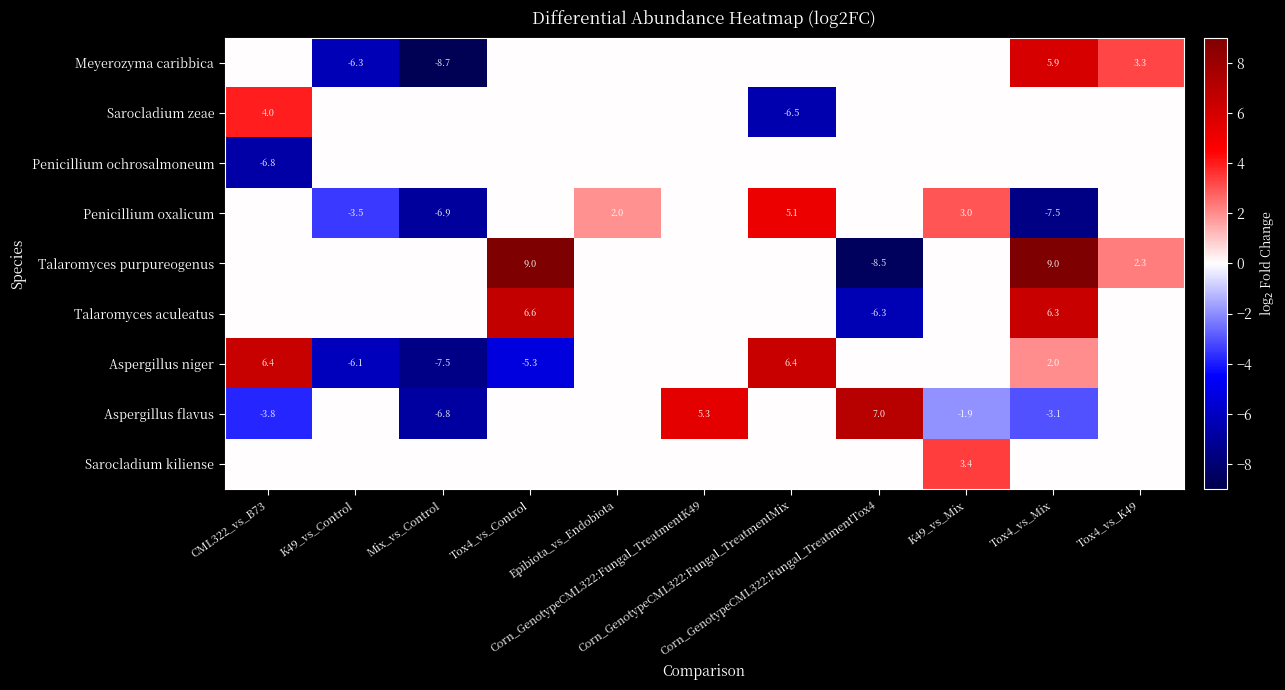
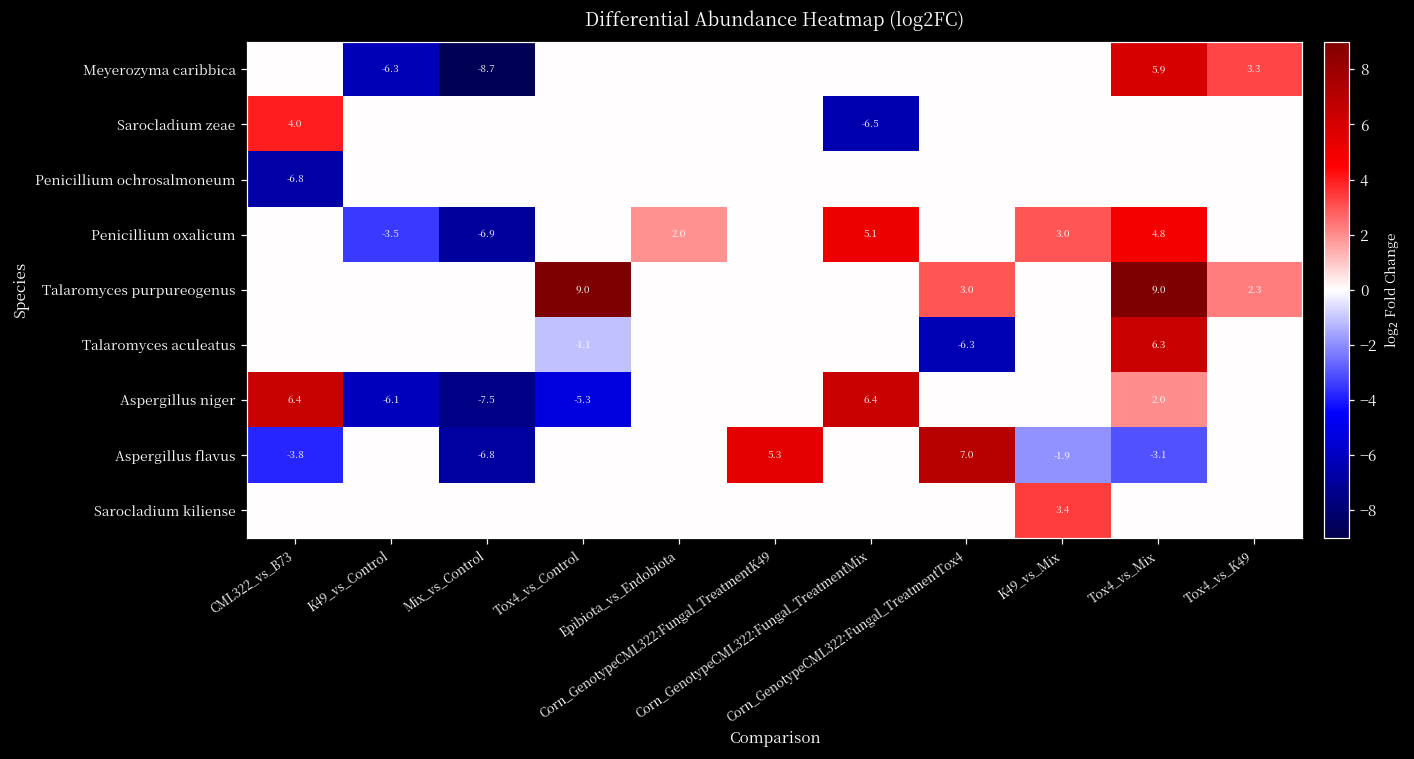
Penicillium oxalicum, Tox4_vs_Mix: -7.5 -> 4.8
Talaromyces purpureogenus, Corn_GenotypeCML322:Fungal_TreatmentTox4: -8.5 -> 3.0
Talaromyces aculeatus, Tox4_vs_Control: 6.6 -> -1.1
